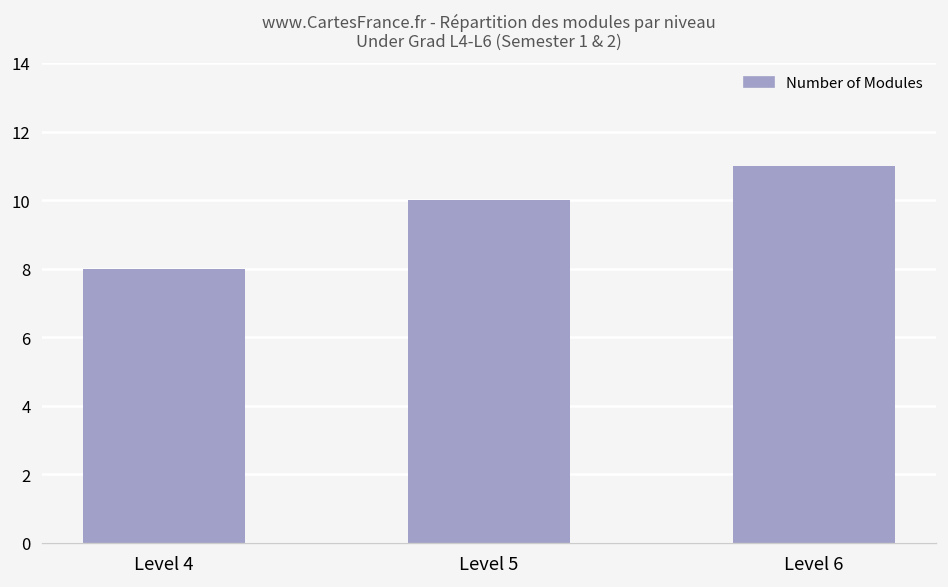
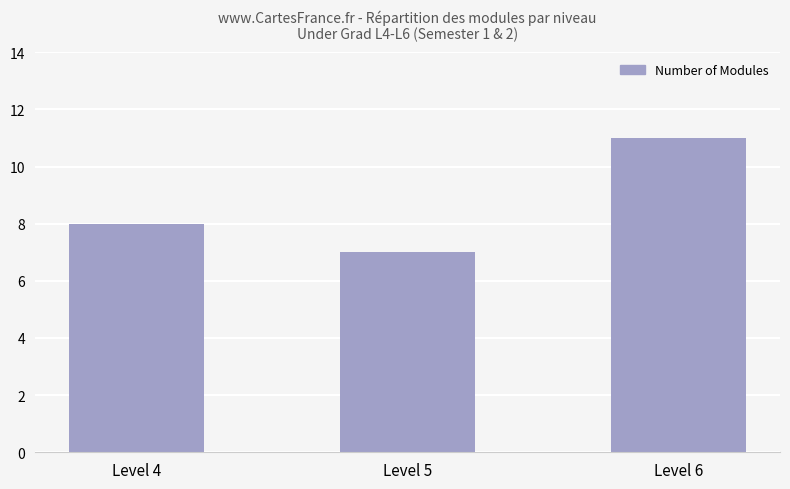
Level 5: 10 -> 7
